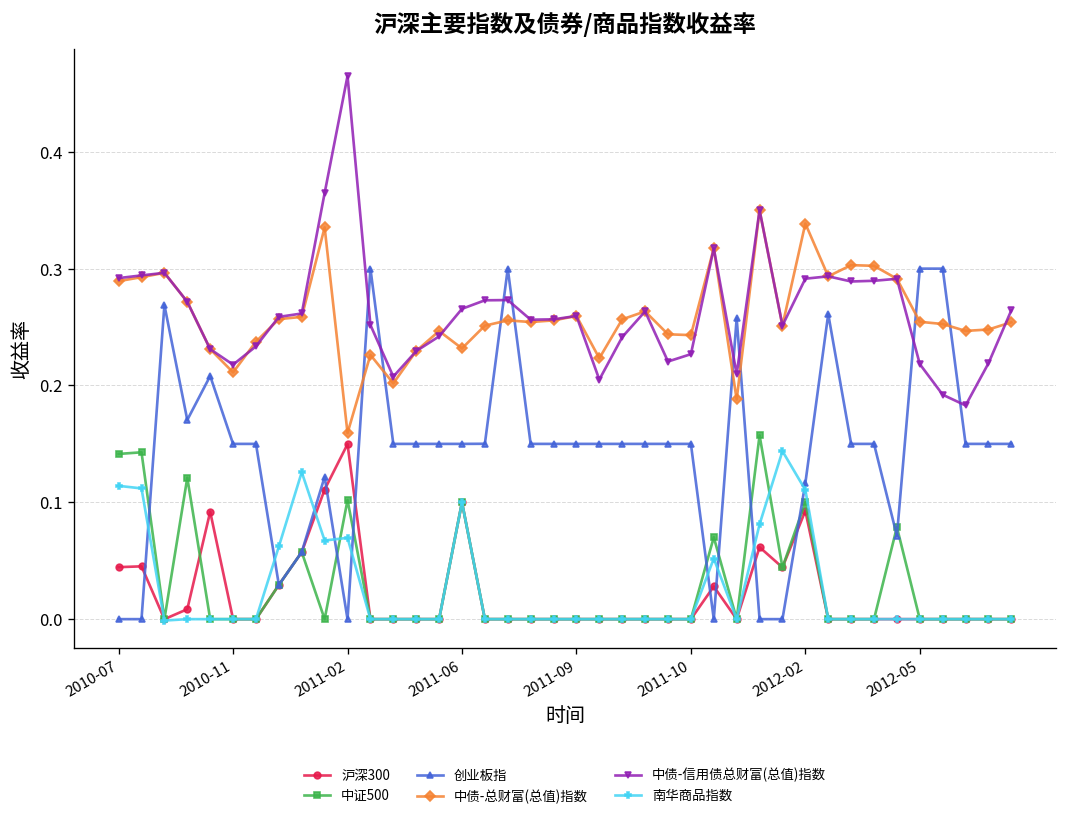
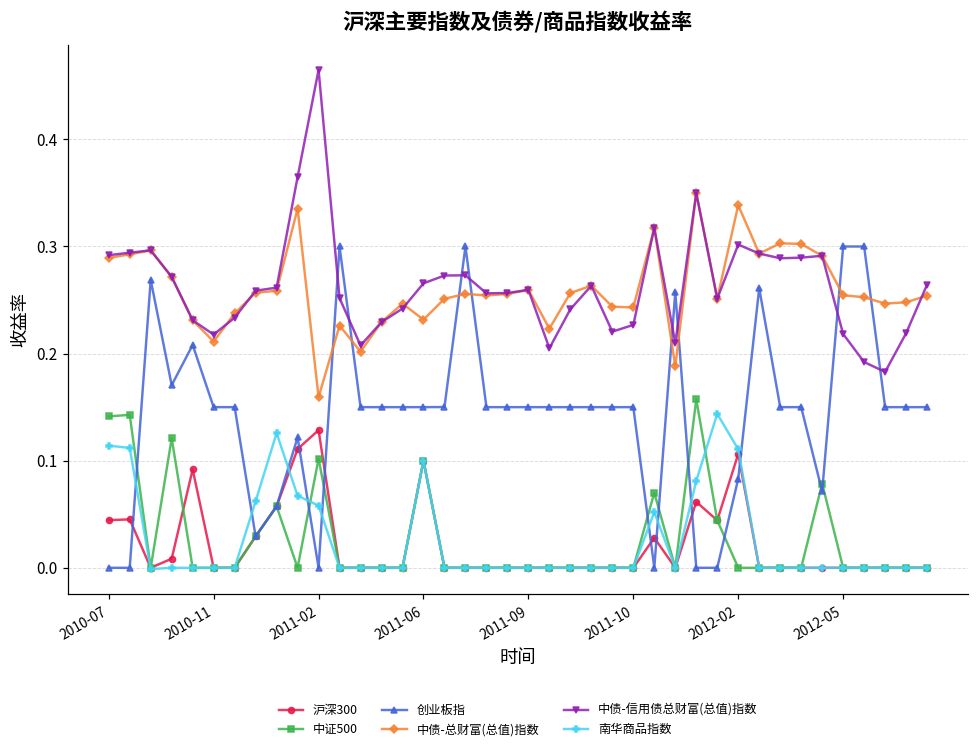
沪深300, 2011-02: 0.15 -> 0.13
南华商品指数, 2011-02: 0.07 -> 0.06
沪深300, 2012-02: 0.09 -> 0.11
中证500, 2012-02: 0.1 -> 0.0
创业板指, 2012-02: 0.12 -> 0.08
中债-信用债总财富(总值)指数, 2012-02: 0.29 -> 0.30
